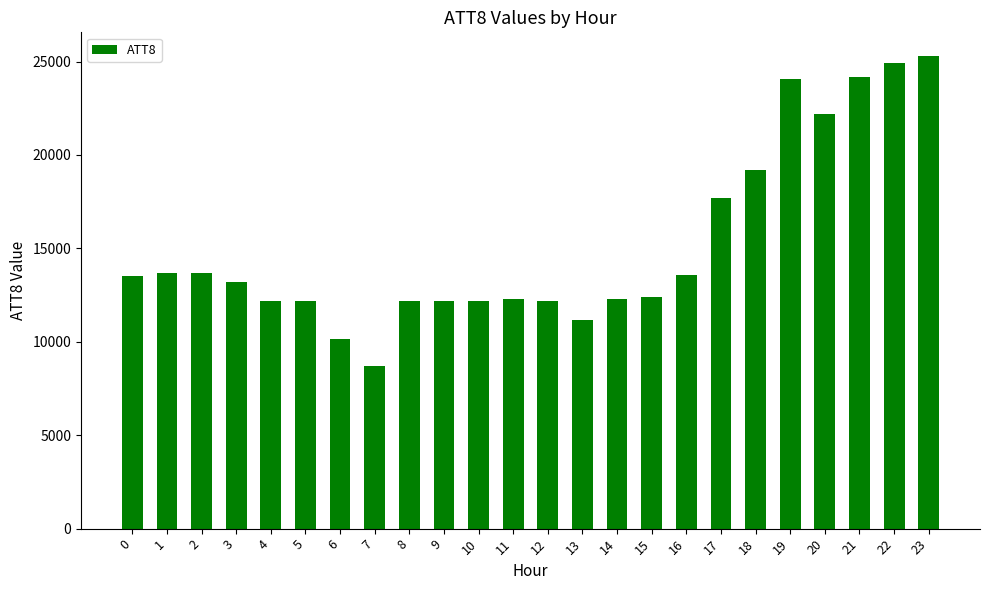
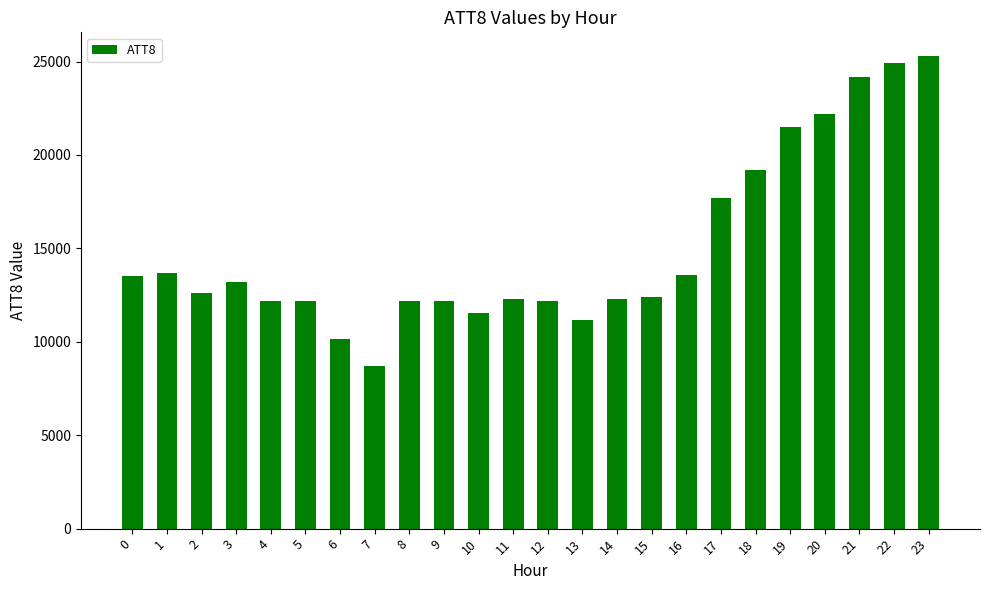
2: 13700 -> 12600
10: 12200 -> 11500
19: 24100 -> 21500
